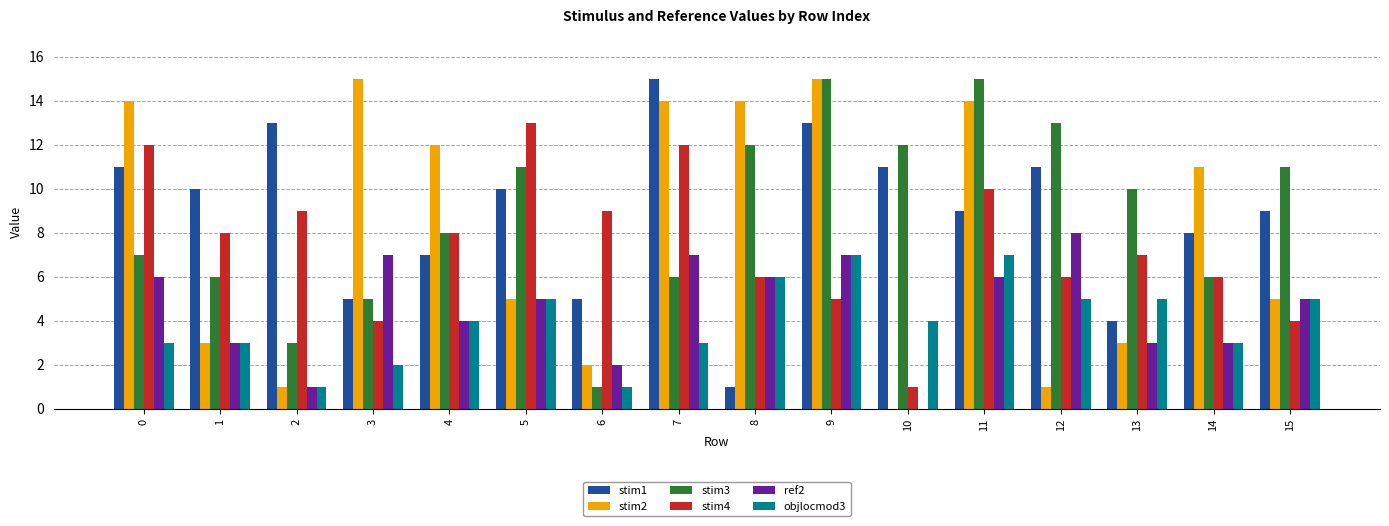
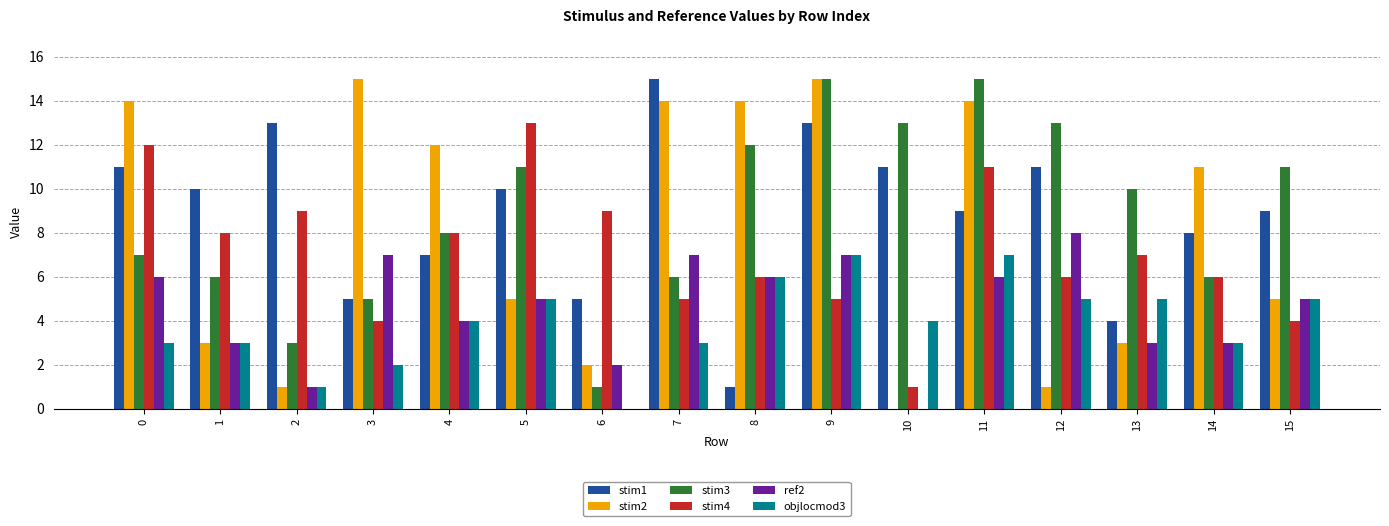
objlocmod3, 6: 1 -> 0
stim4, 7: 12 -> 5
stim3, 10: 12 -> 13
stim4, 11: 10 -> 11
